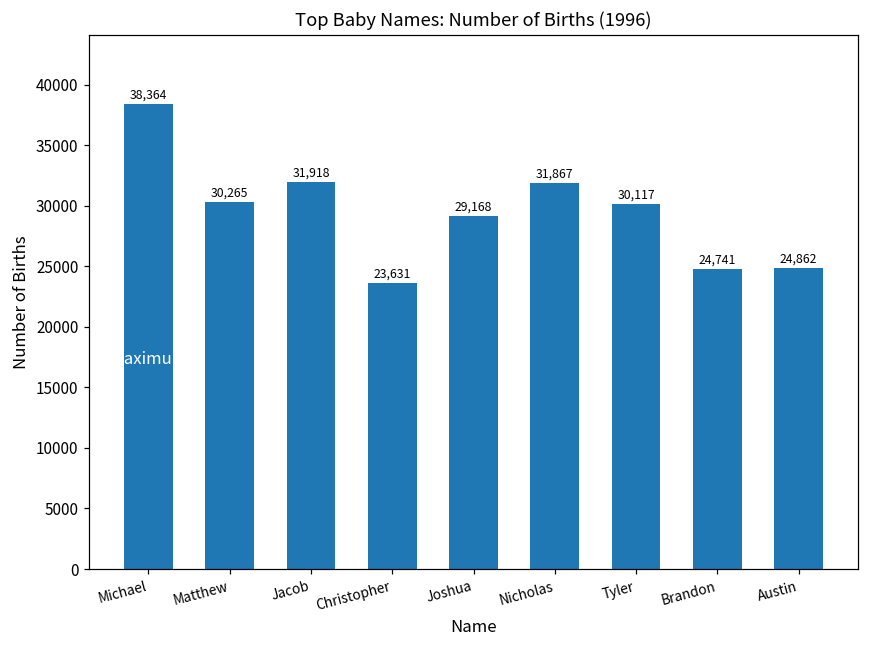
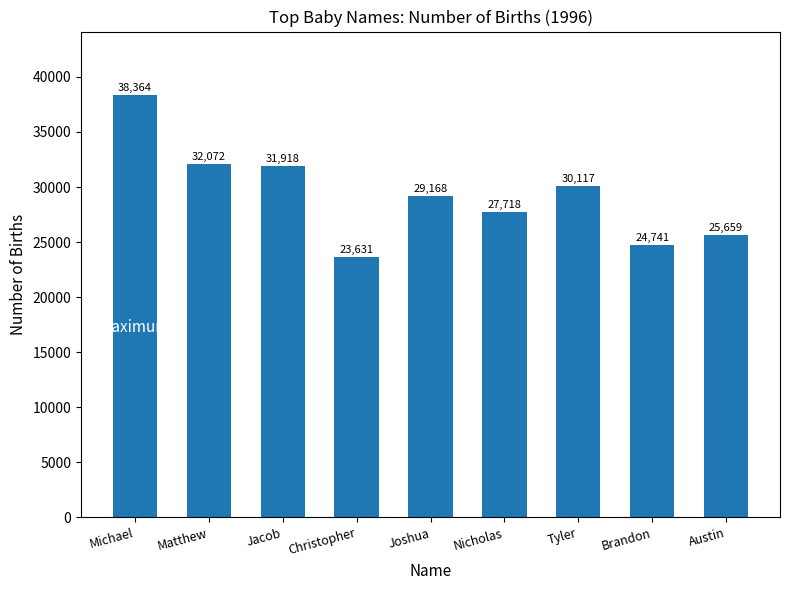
Matthew: 30,265 -> 32,072
Nicholas: 31,867 -> 27,718
Austin: 24,862 -> 25,659
